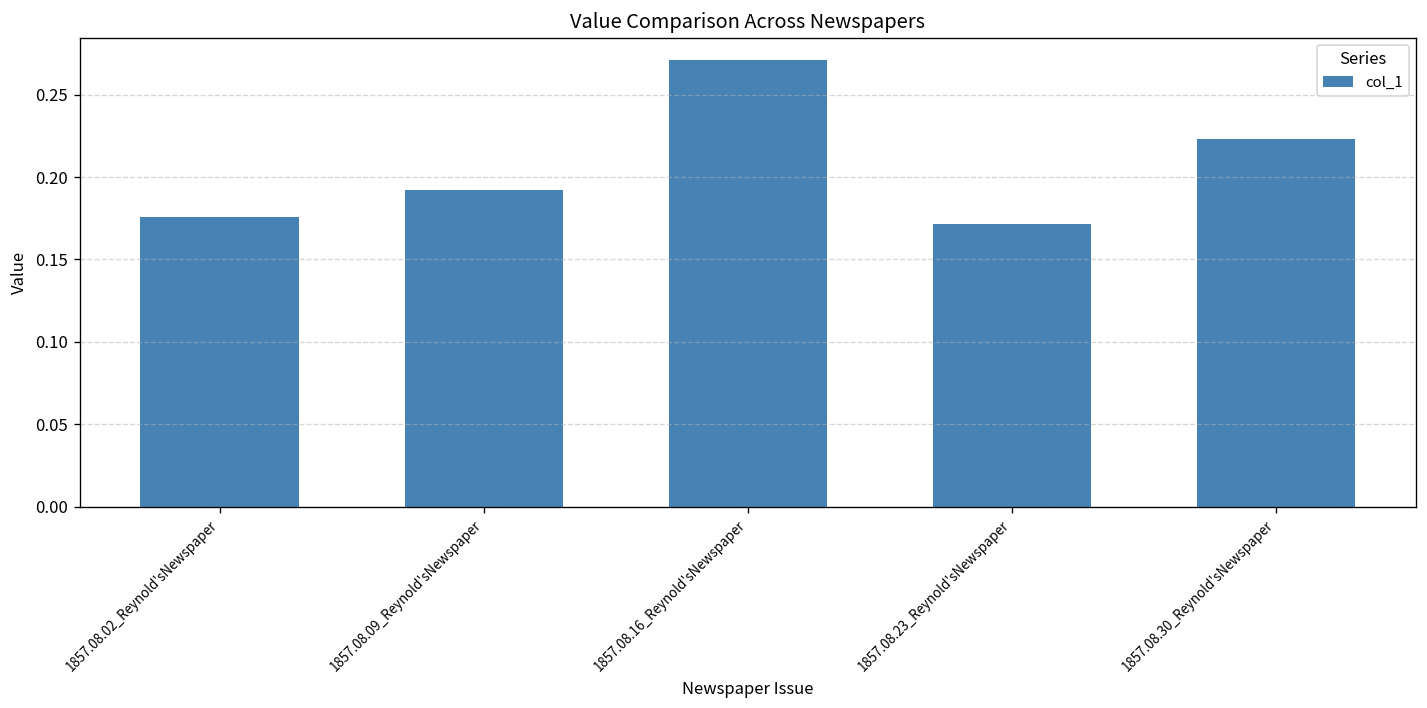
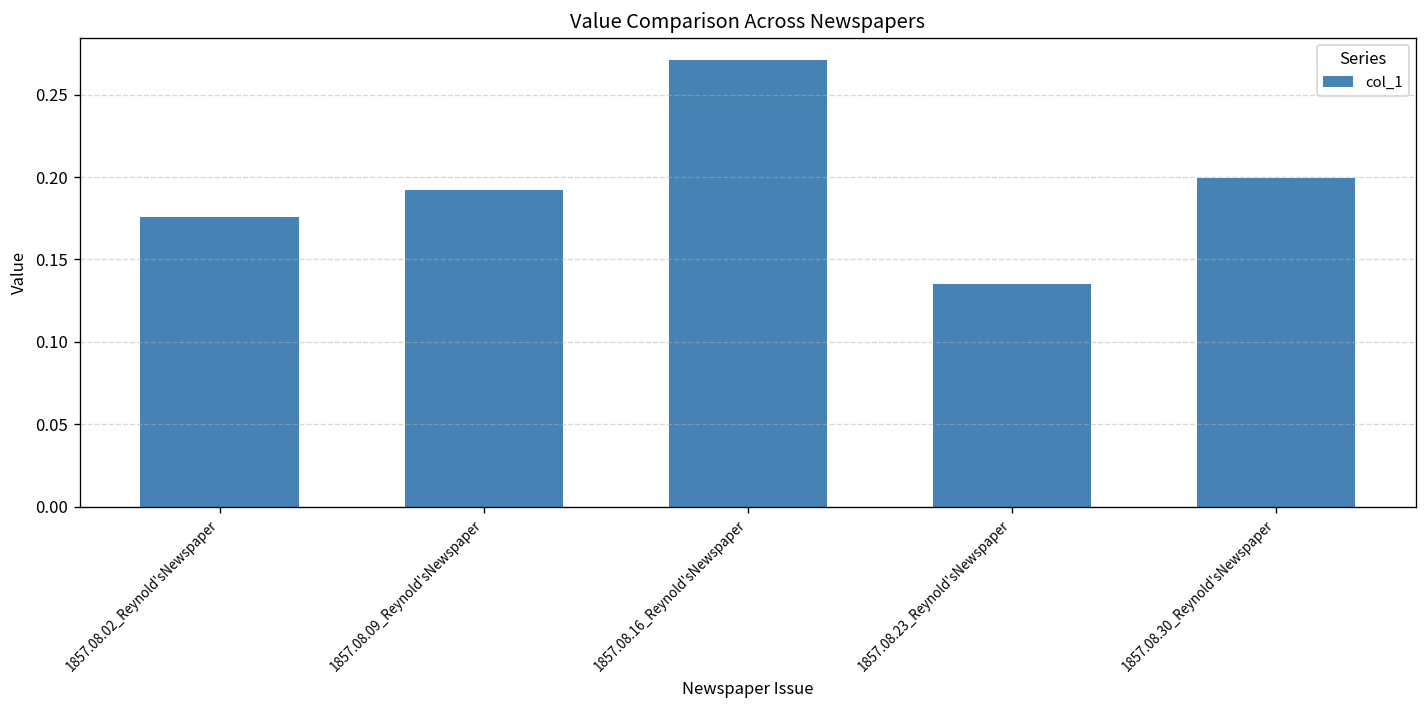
1857.08.23_Reynold'sNewspaper: 0.171 -> 0.135
1857.08.30_Reynold'sNewspaper: 0.223 -> 0.199
